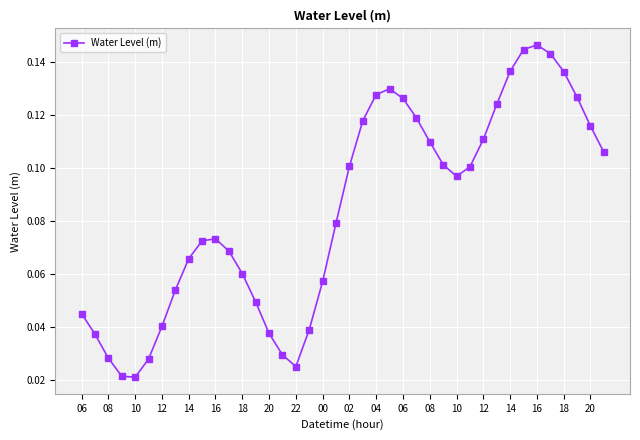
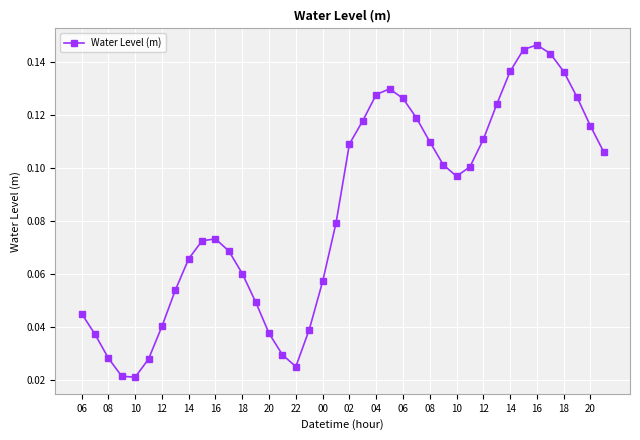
02: 0.101 -> 0.109
